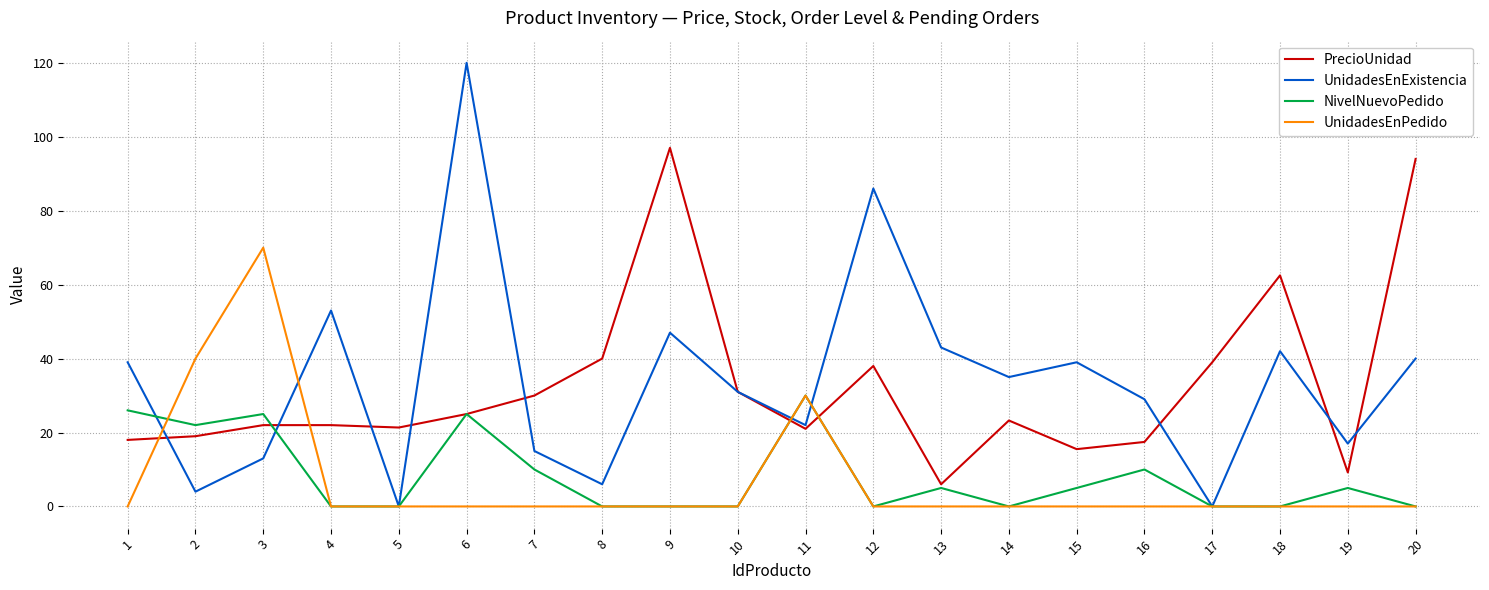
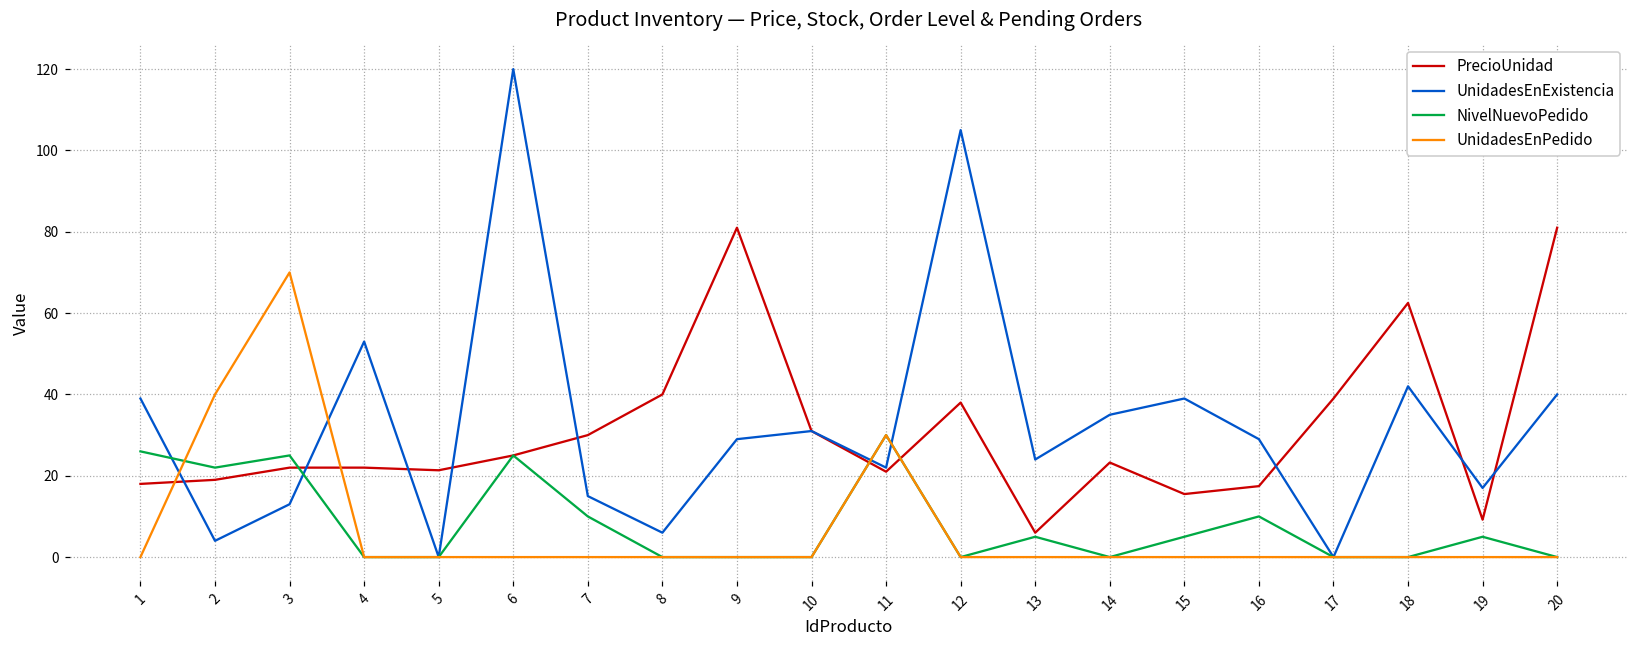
PrecioUnidad, 9: 97 -> 81
UnidadesEnExistencia, 9: 47 -> 29
UnidadesEnExistencia, 12: 86 -> 105
UnidadesEnExistencia, 13: 43 -> 24
PrecioUnidad, 20: 94 -> 81
